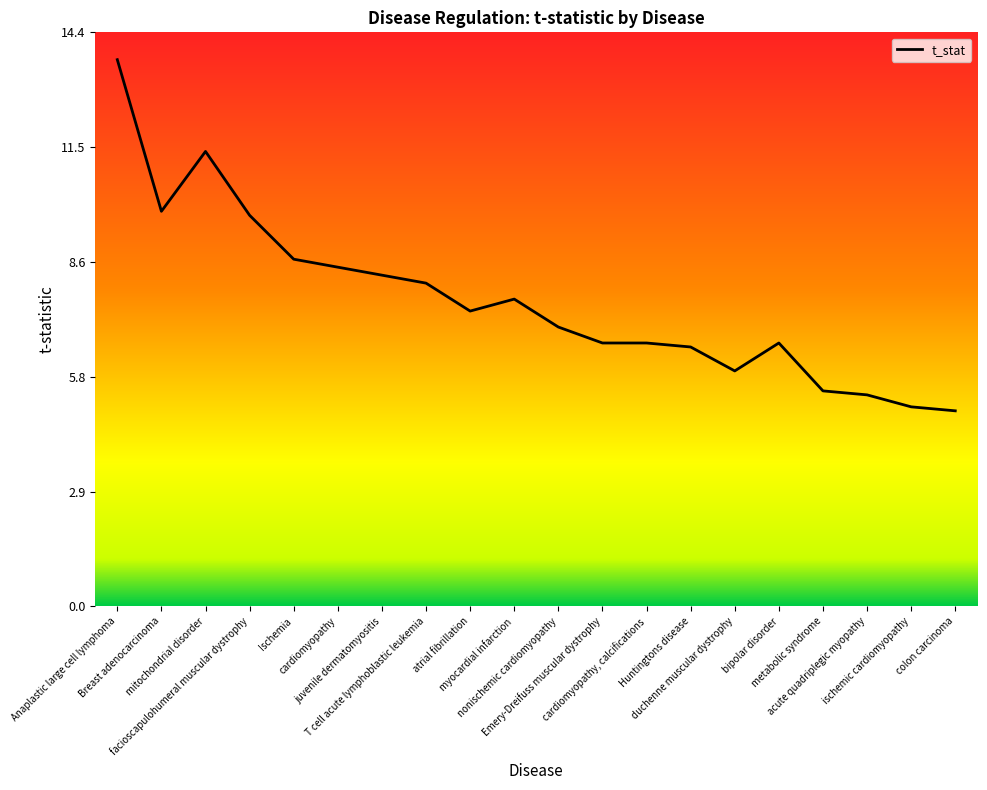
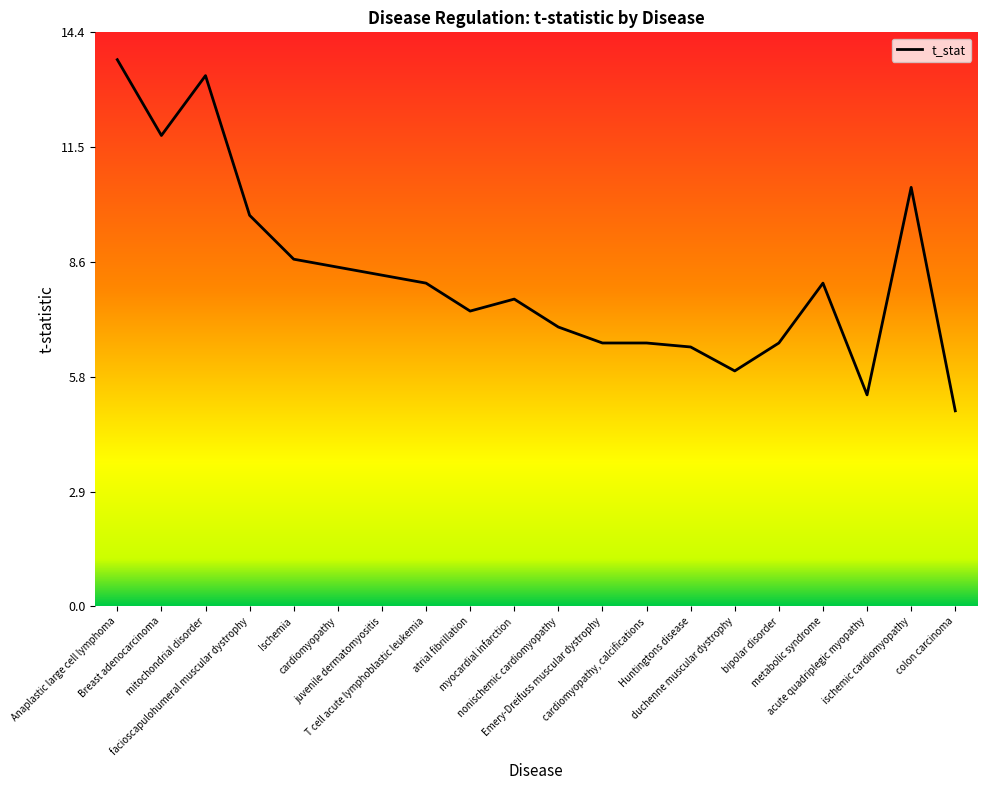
Breast adenocarcinoma: 9.9 -> 11.8
mitochondrial disorder: 11.4 -> 13.3
metabolic syndrome: 5.4 -> 8.1
ischemic cardiomyopathy: 5.0 -> 10.5
